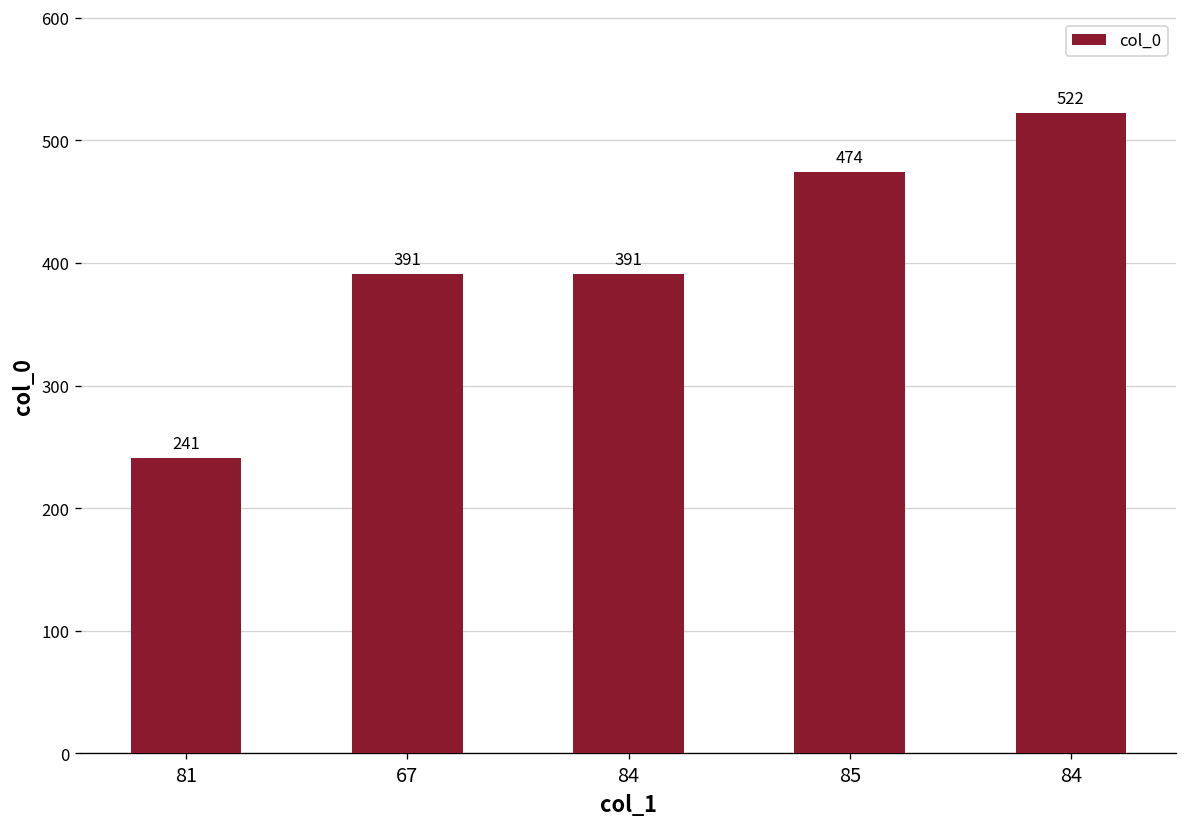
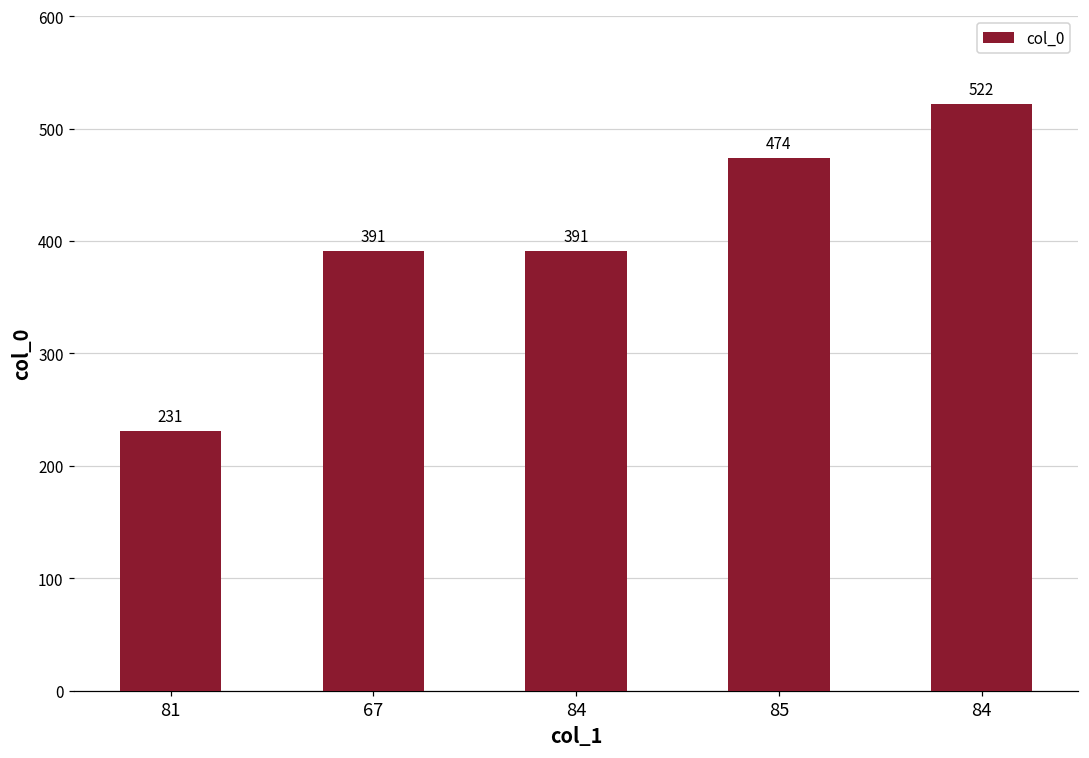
81: 241 -> 231
